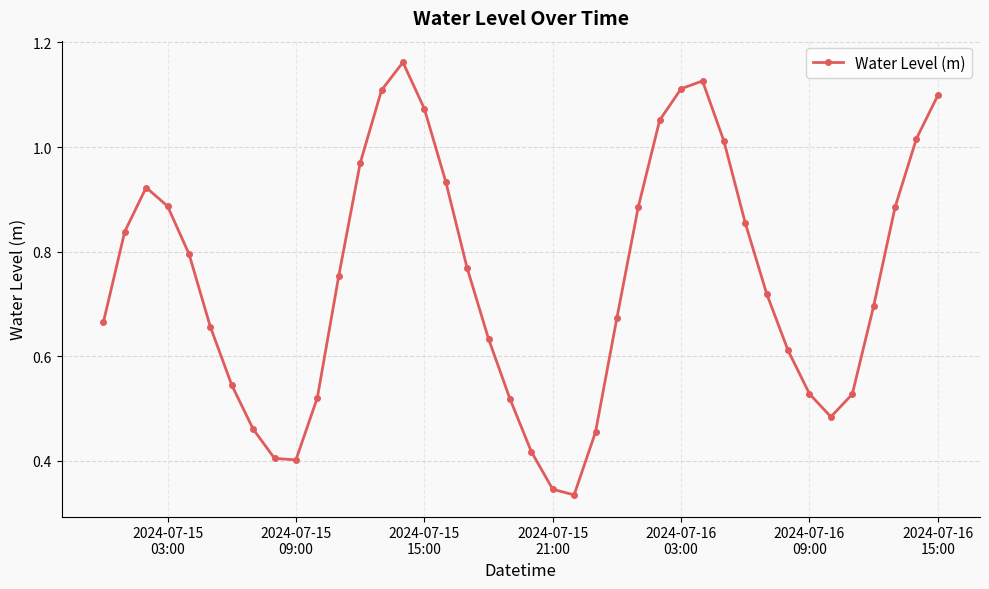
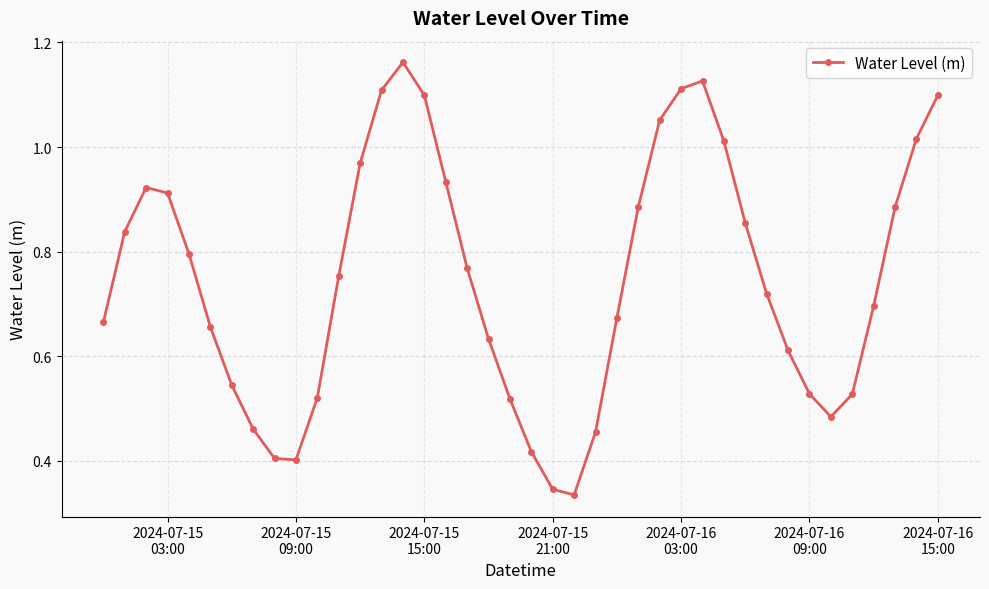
2024-07-15 03:00: 0.89 -> 0.91
2024-07-15 15:00: 1.07 -> 1.10
